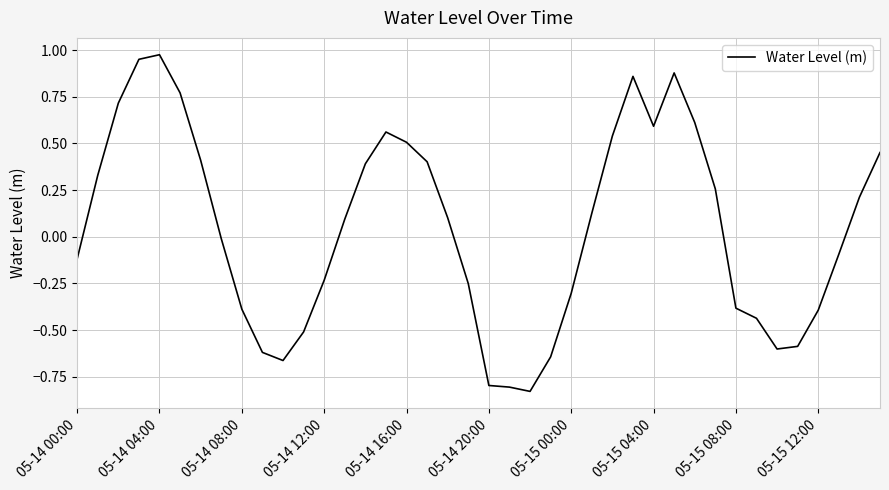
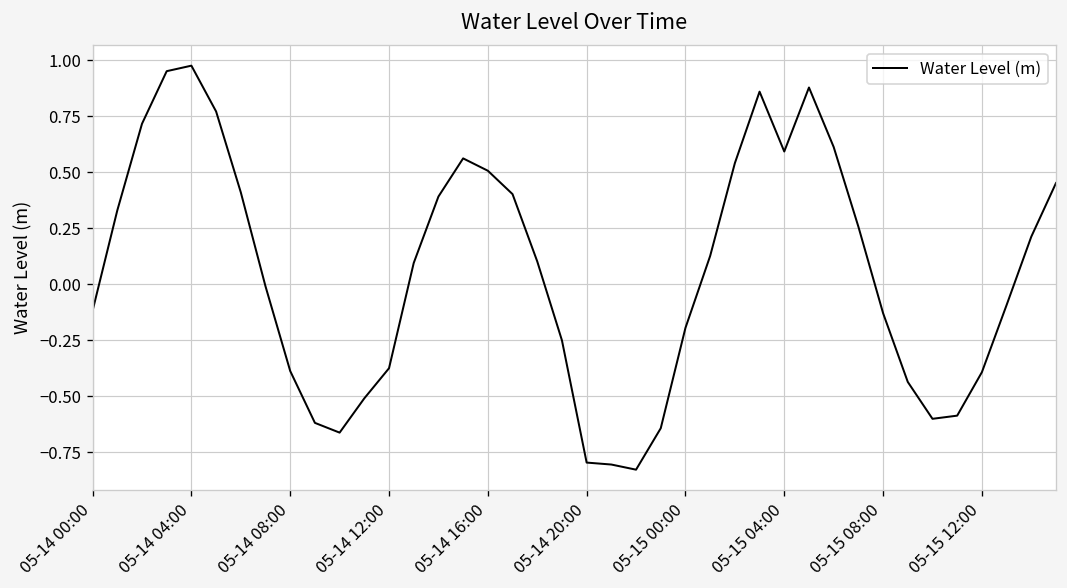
05-14 12:00: -0.23 -> -0.38
05-15 00:00: -0.30 -> -0.20
05-15 08:00: -0.38 -> -0.13
